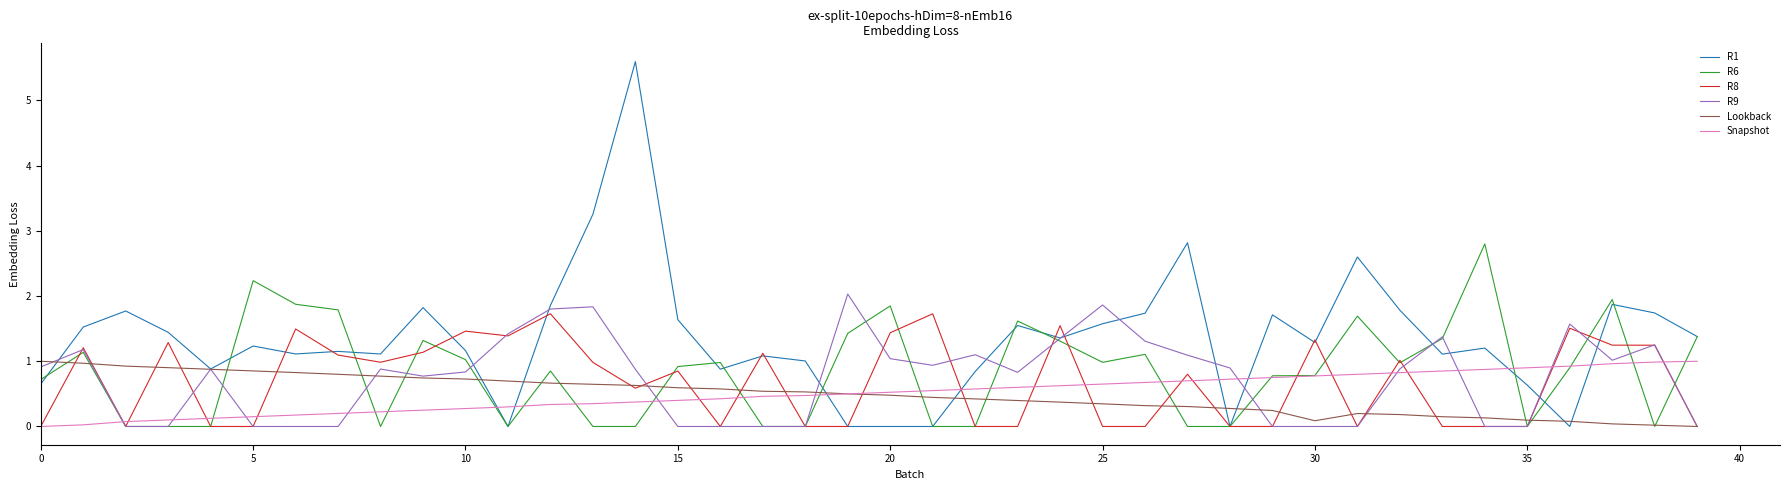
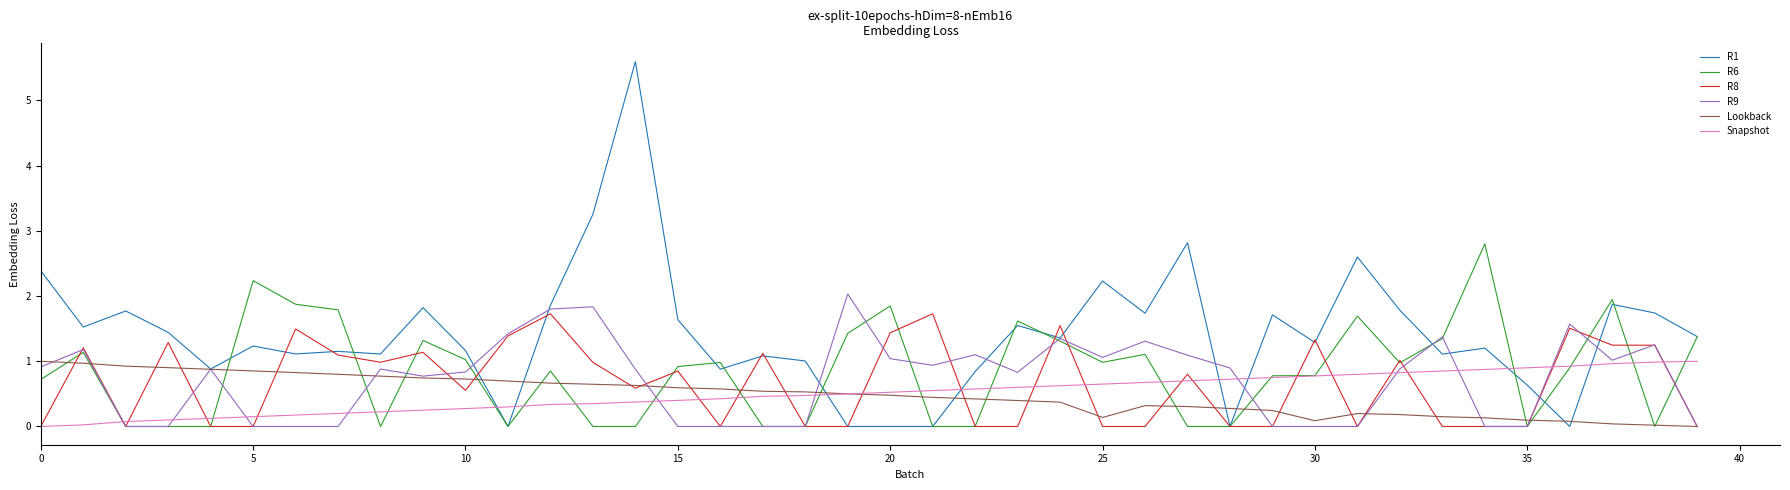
R1, 0: 0.7 -> 2.4
R8, 10: 1.5 -> 0.6
R1, 25: 1.6 -> 2.2
R9, 25: 1.9 -> 1.1
Lookback, 25: 0.3 -> 0.1
